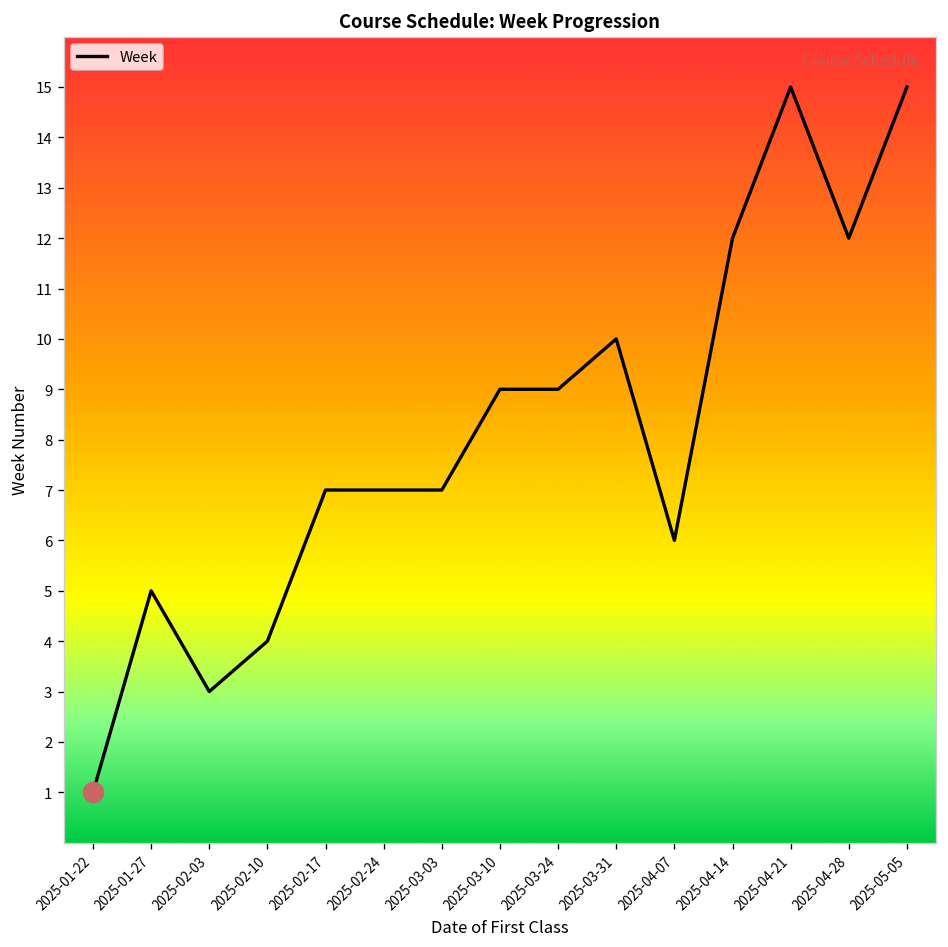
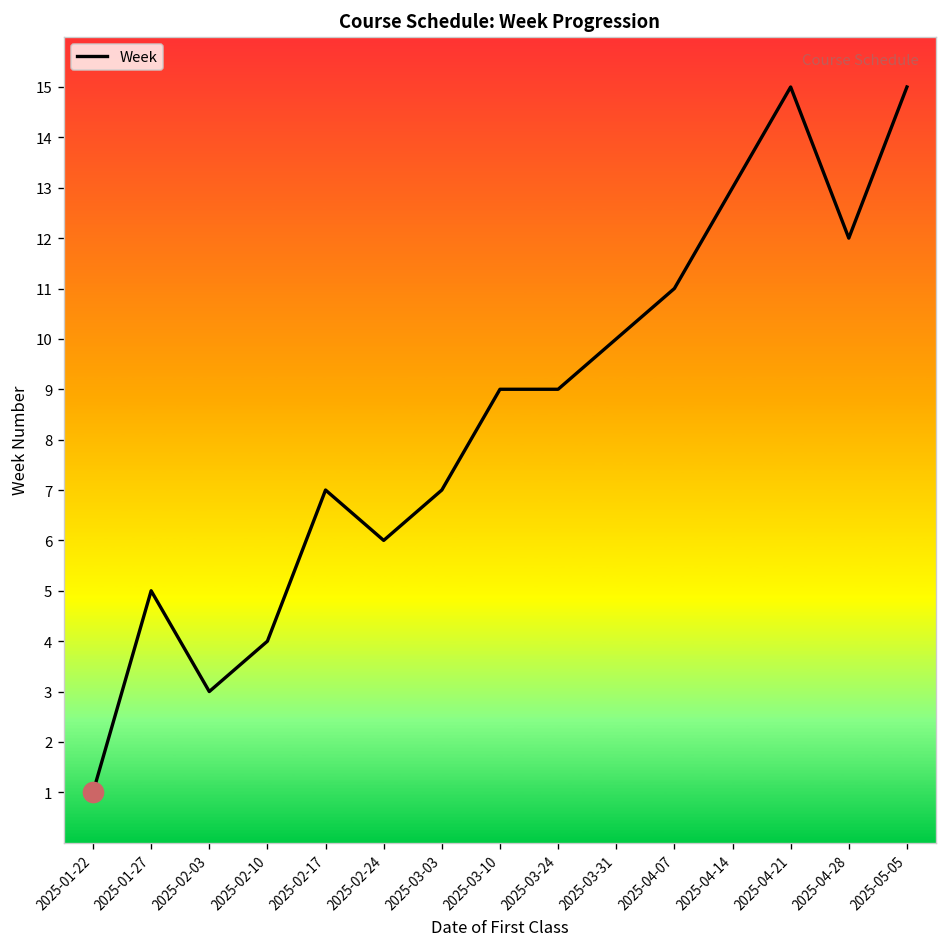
Week, 2025-02-24: 7 -> 6
Week, 2025-04-07: 6 -> 11
Week, 2025-04-14: 12 -> 13
